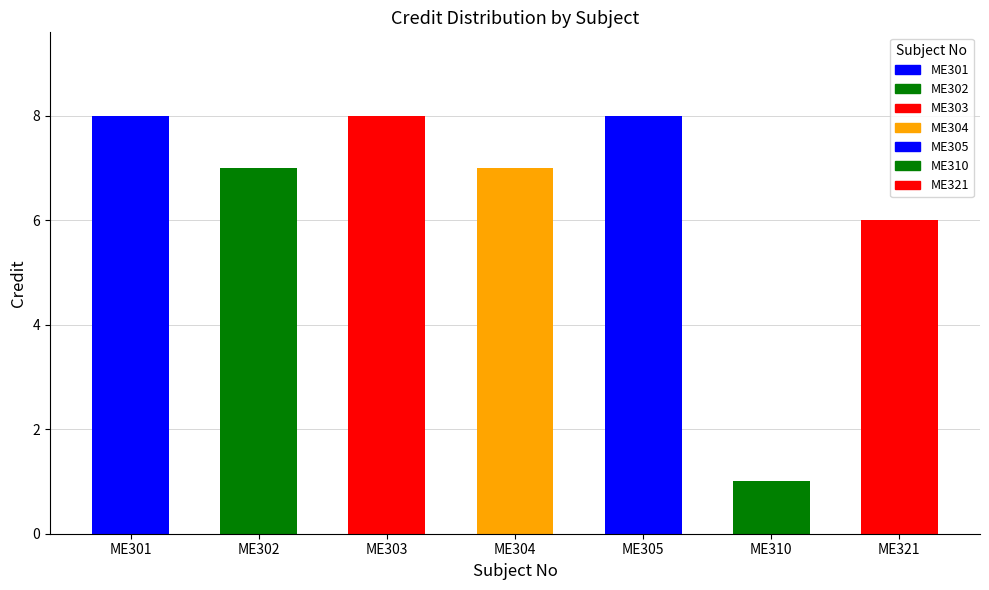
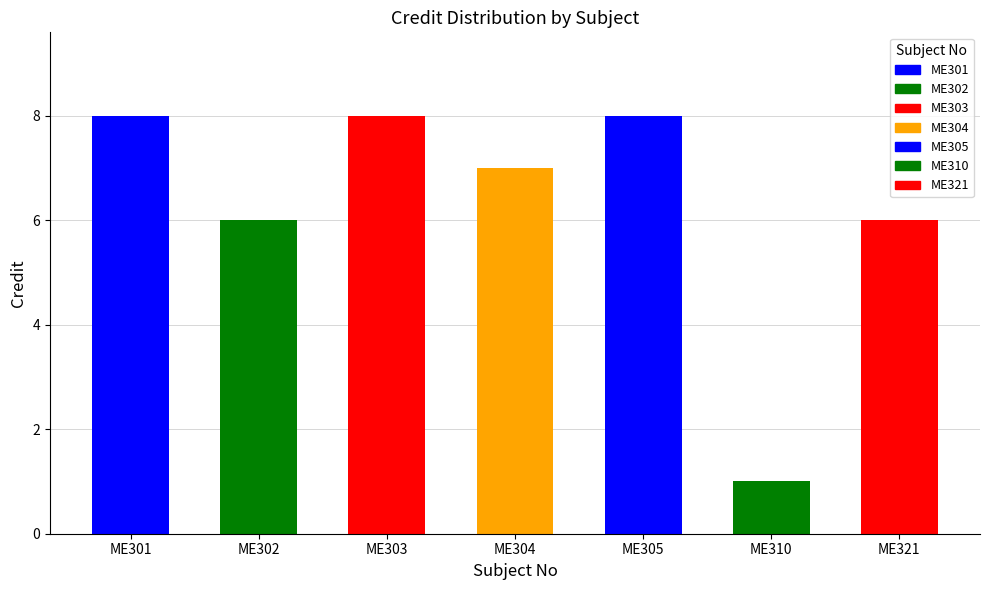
ME302: 7 -> 6
